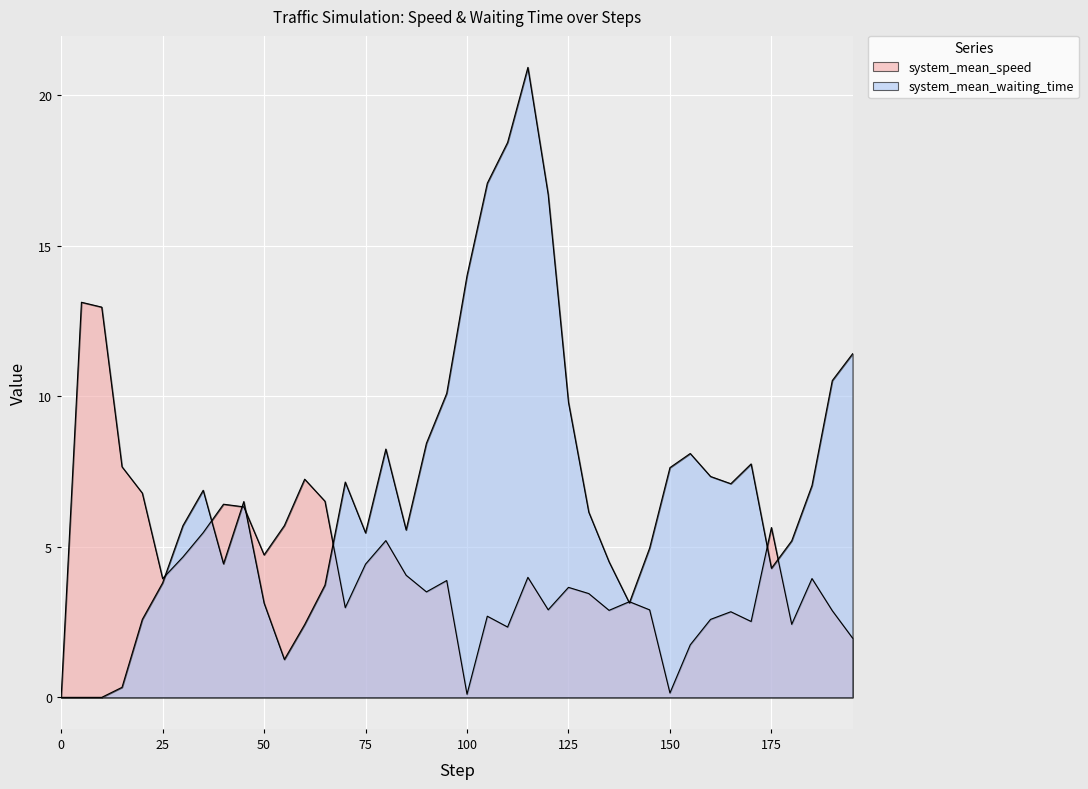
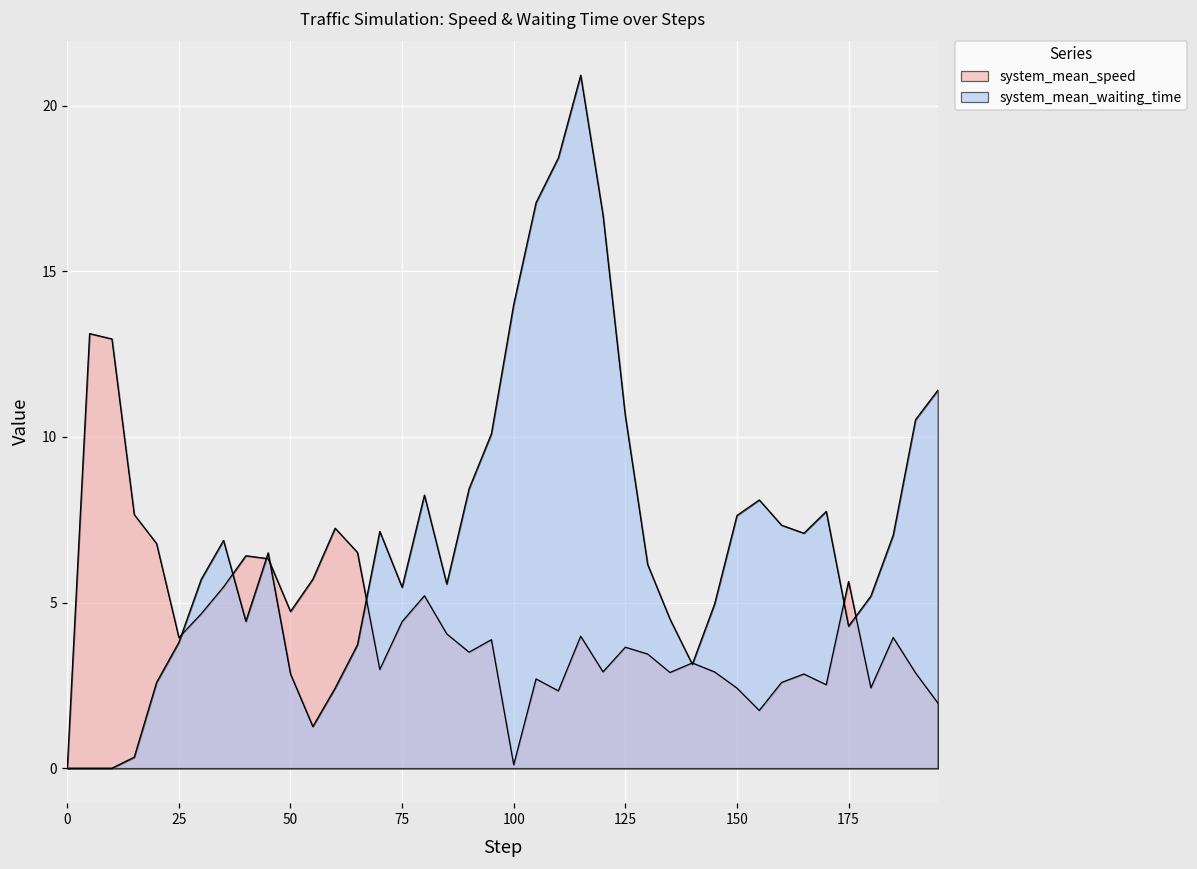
system_mean_waiting_time, 50: 3.1 -> 2.8
system_mean_waiting_time, 125: 9.8 -> 10.6
system_mean_speed, 150: 0.1 -> 2.4
